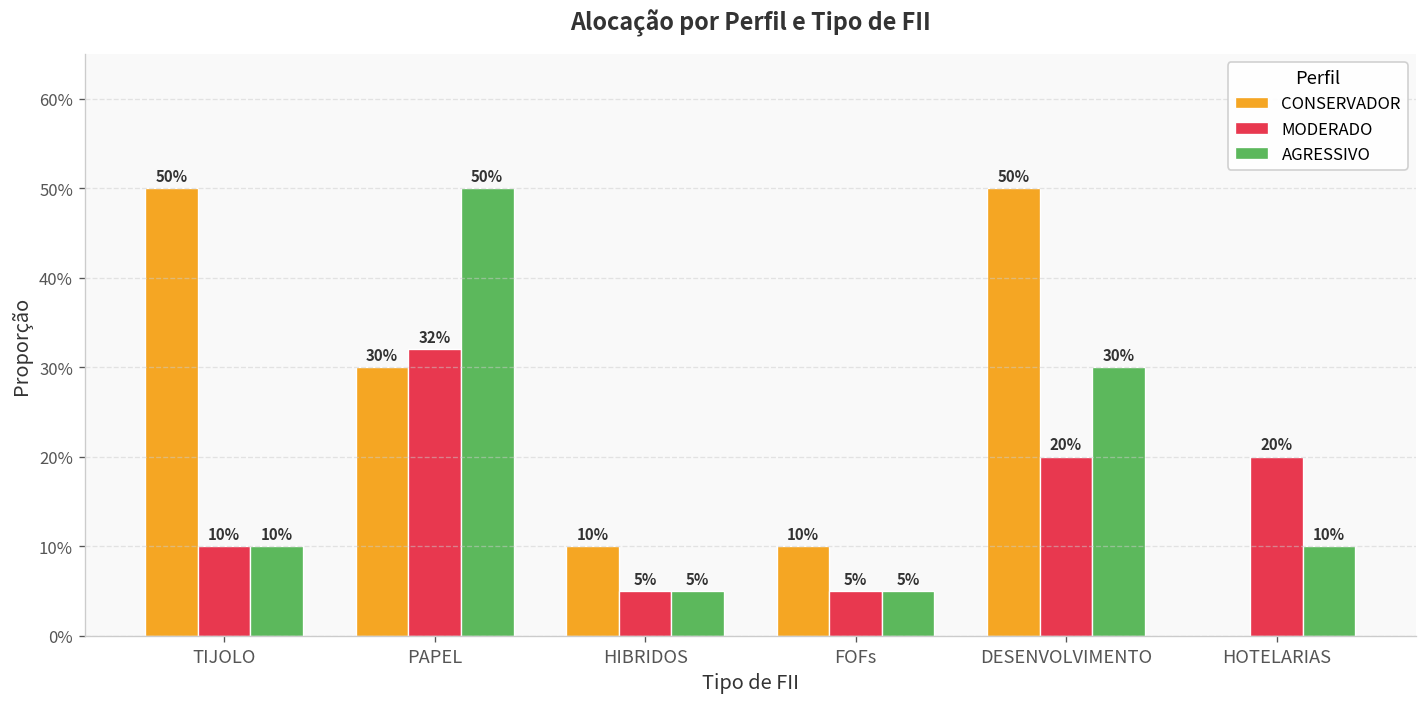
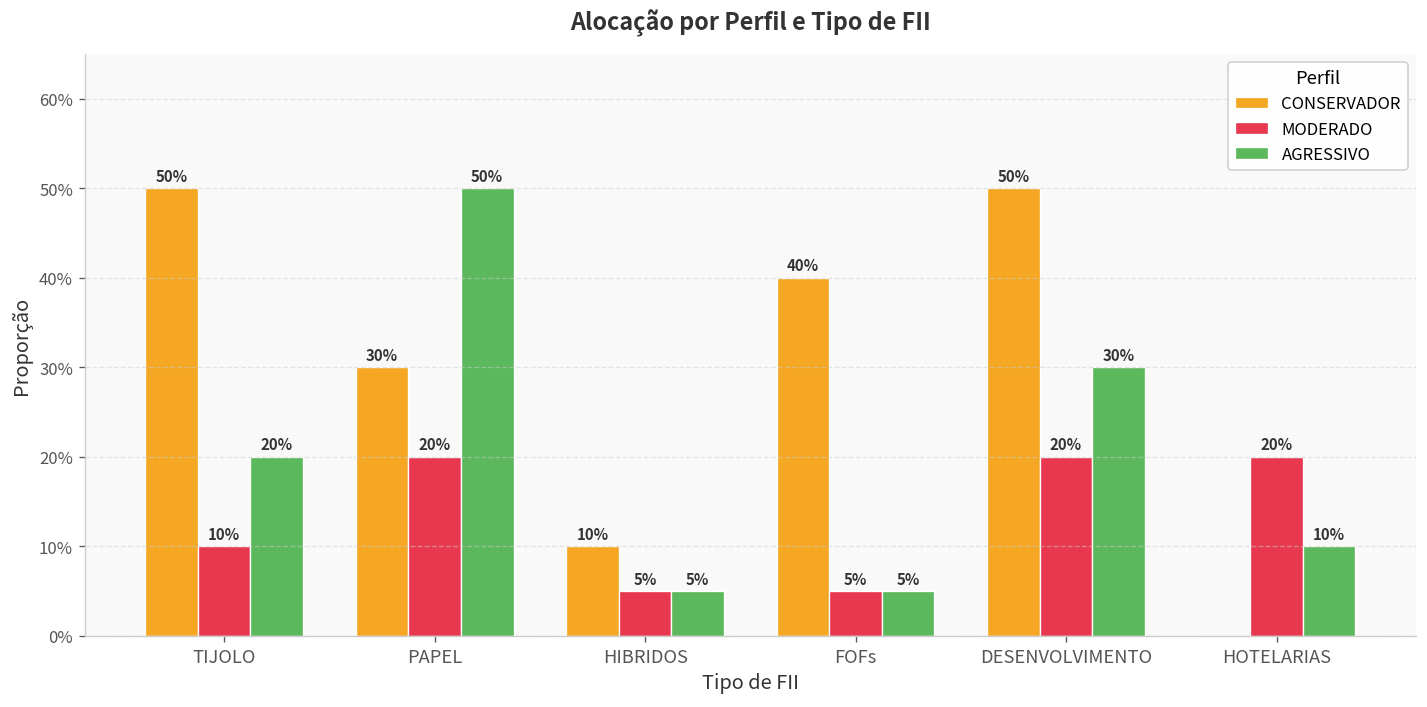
AGRESSIVO, TIJOLO: 10% -> 20%
MODERADO, PAPEL: 32% -> 20%
CONSERVADOR, FOFs: 10% -> 40%
